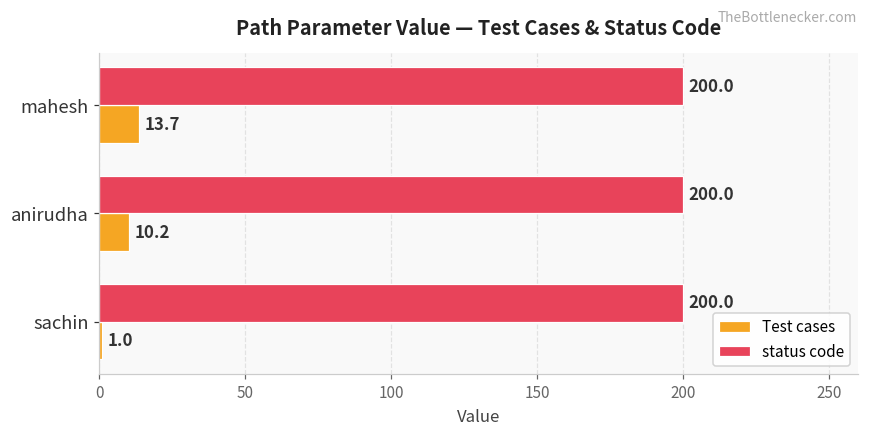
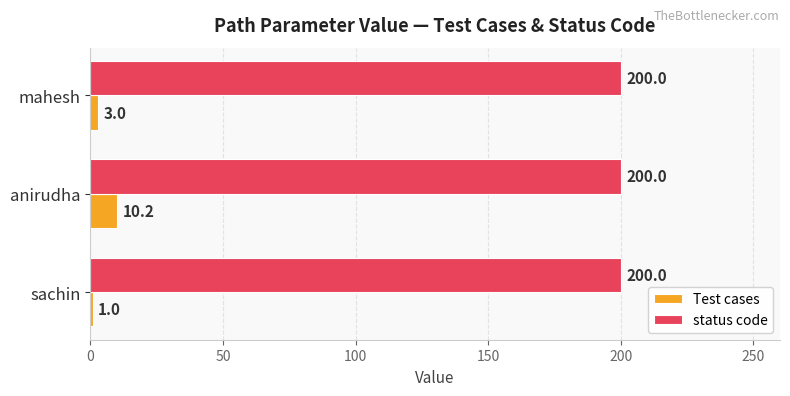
Test cases, mahesh: 13.7 -> 3.0
